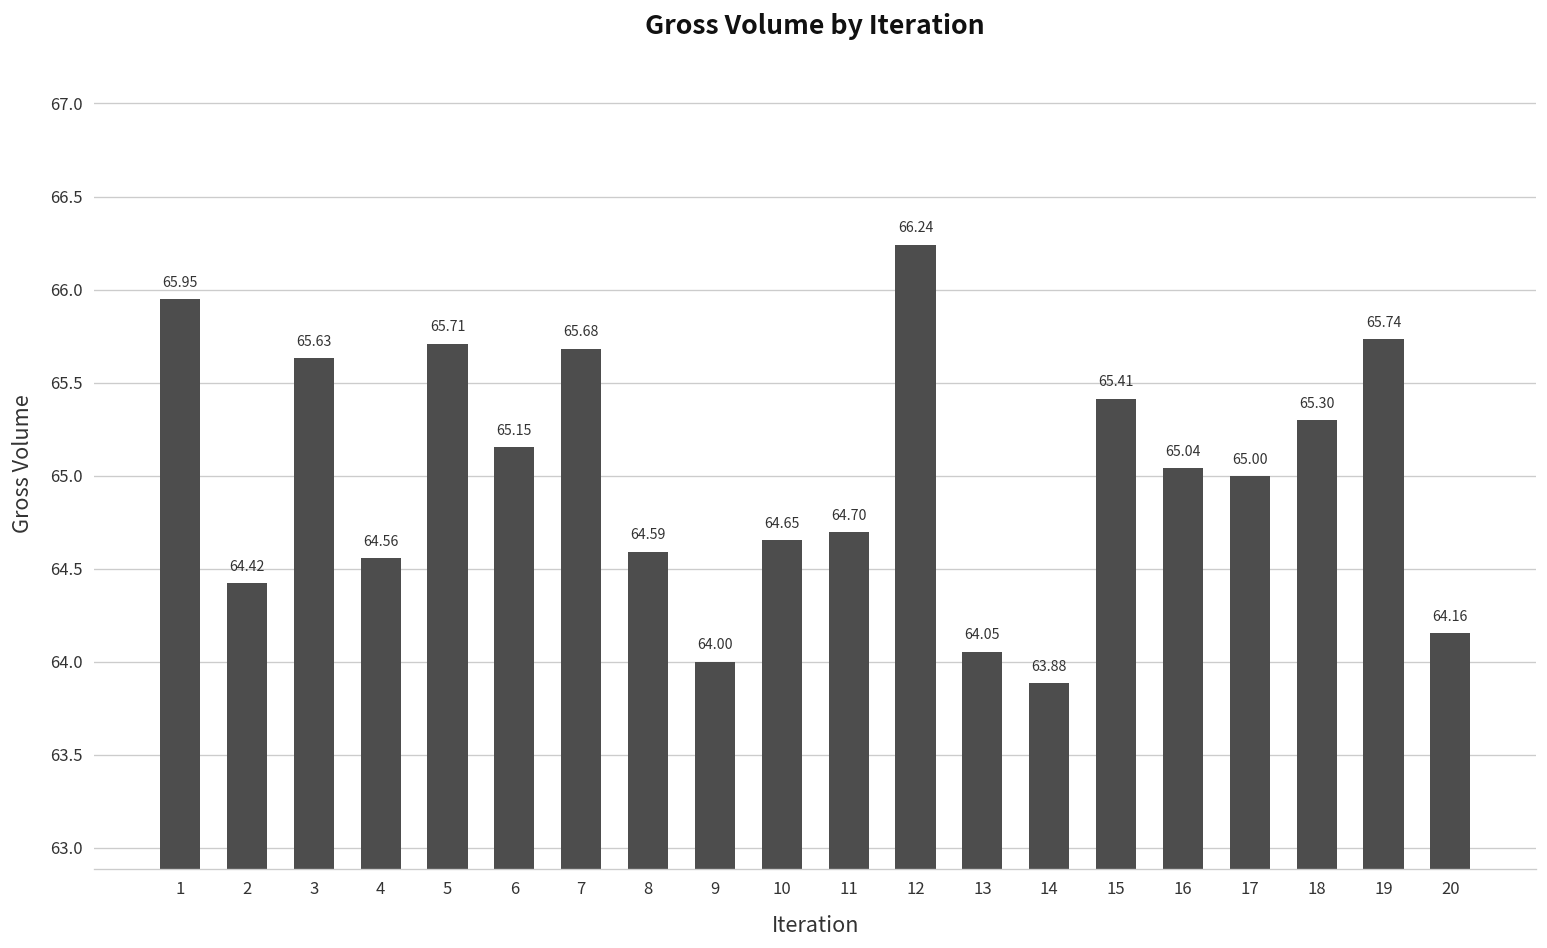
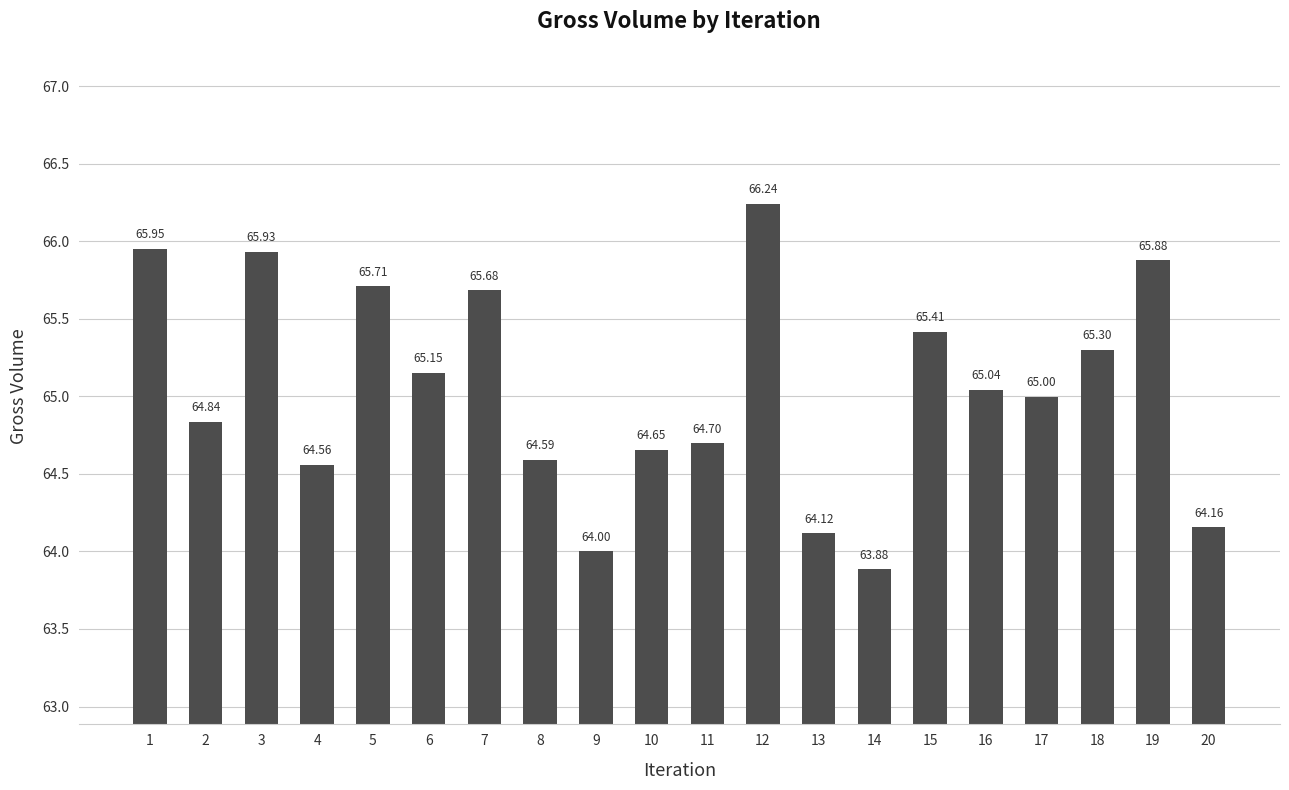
2: 64.42 -> 64.84
3: 65.63 -> 65.93
13: 64.05 -> 64.12
19: 65.74 -> 65.88
